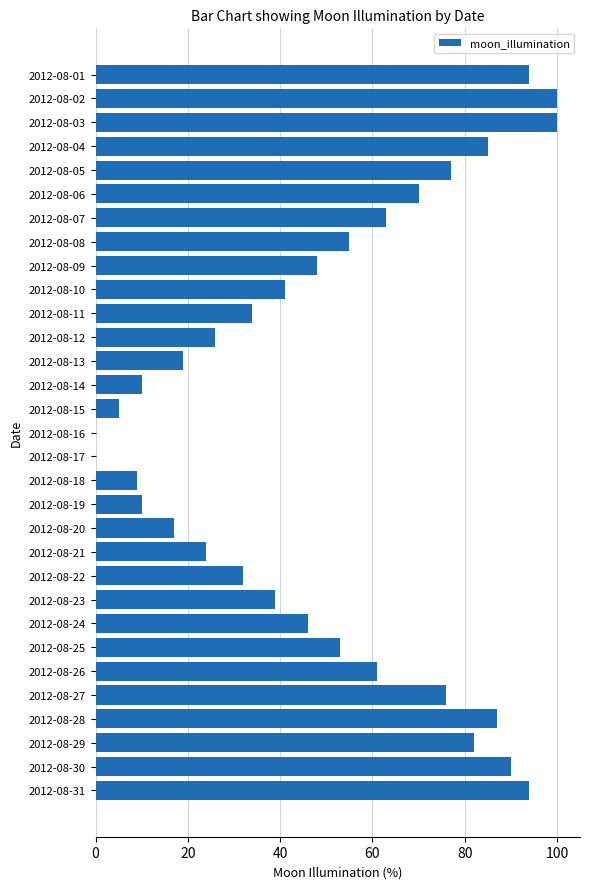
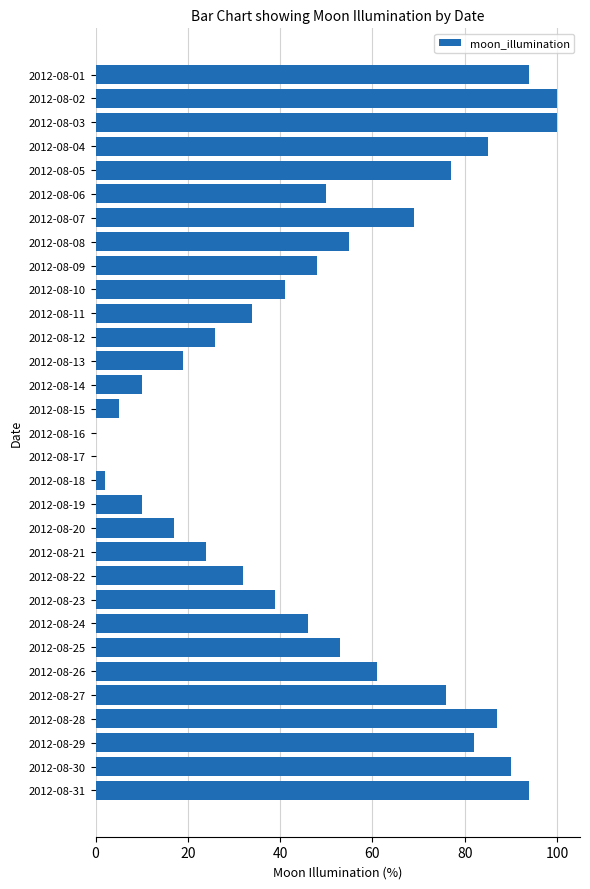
2012-08-06: 70 -> 50
2012-08-07: 63 -> 69
2012-08-18: 9 -> 2
